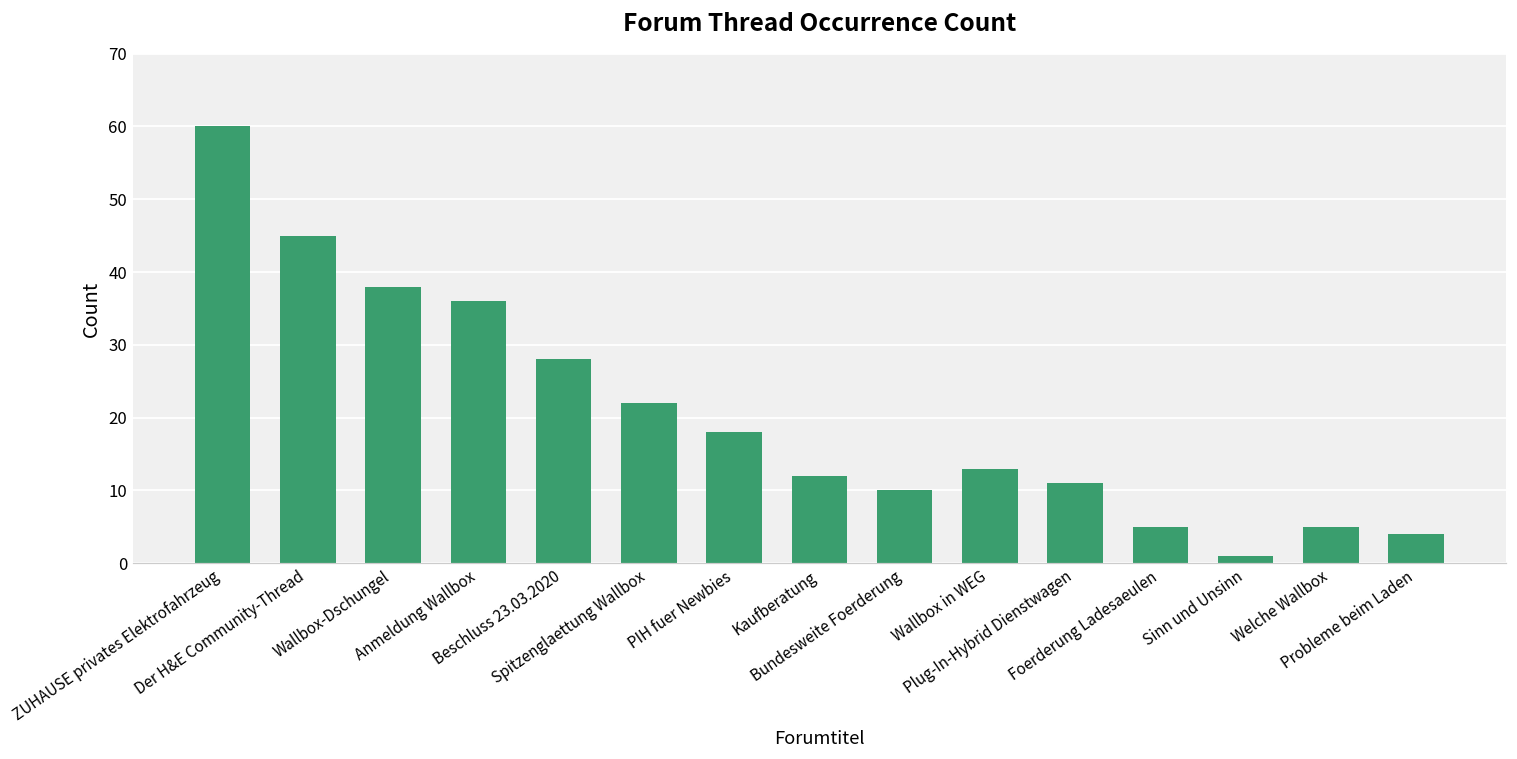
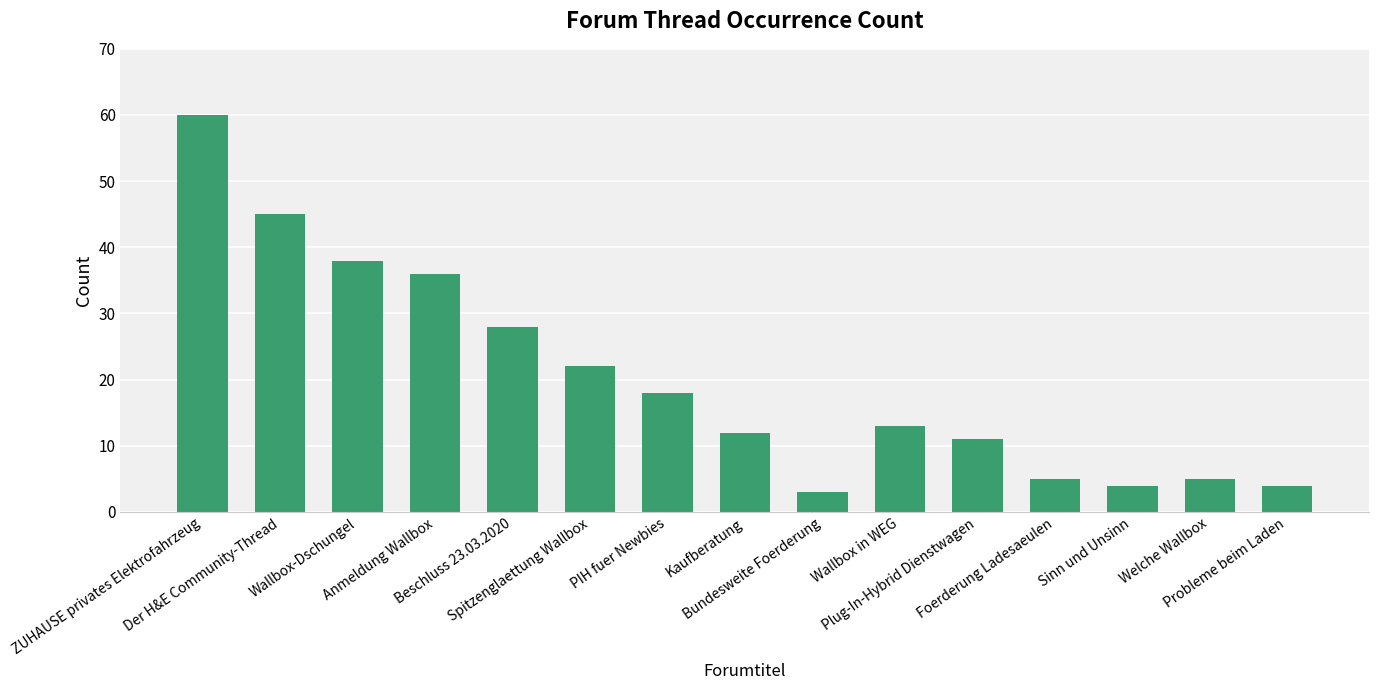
Bundesweite Foerderung: 10 -> 3
Sinn und Unsinn: 1 -> 4
